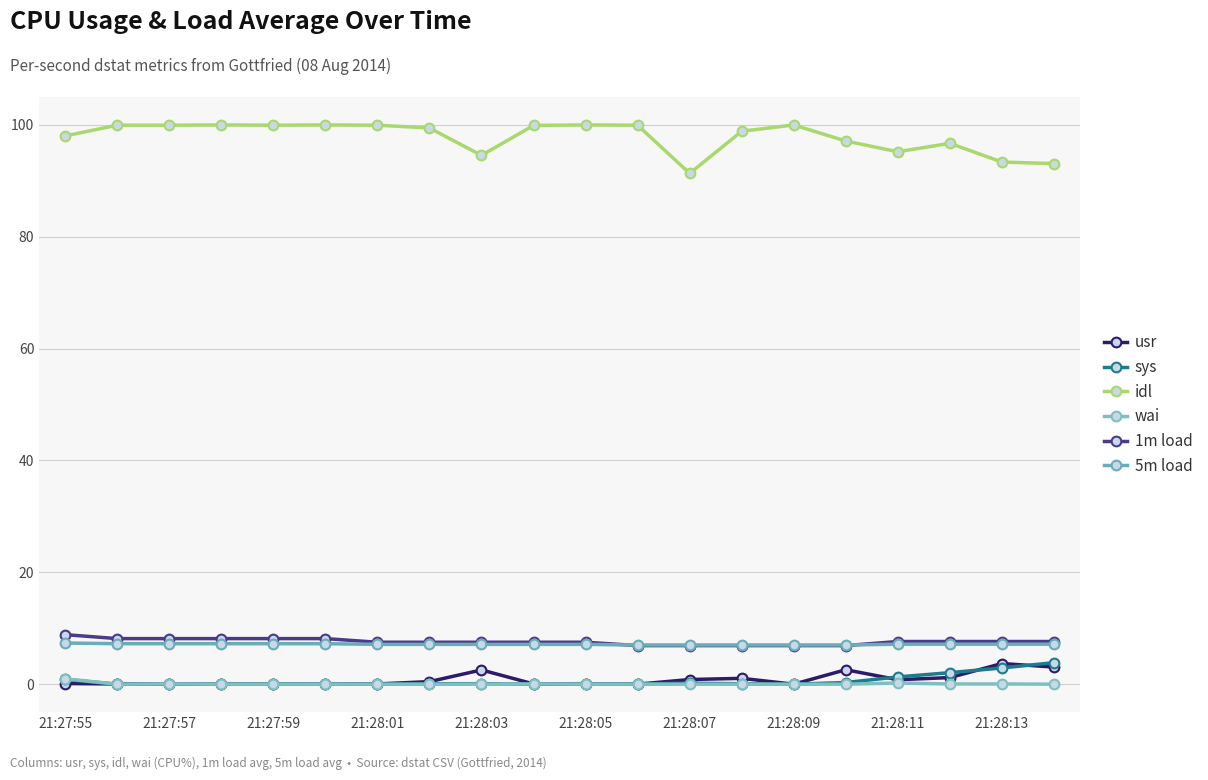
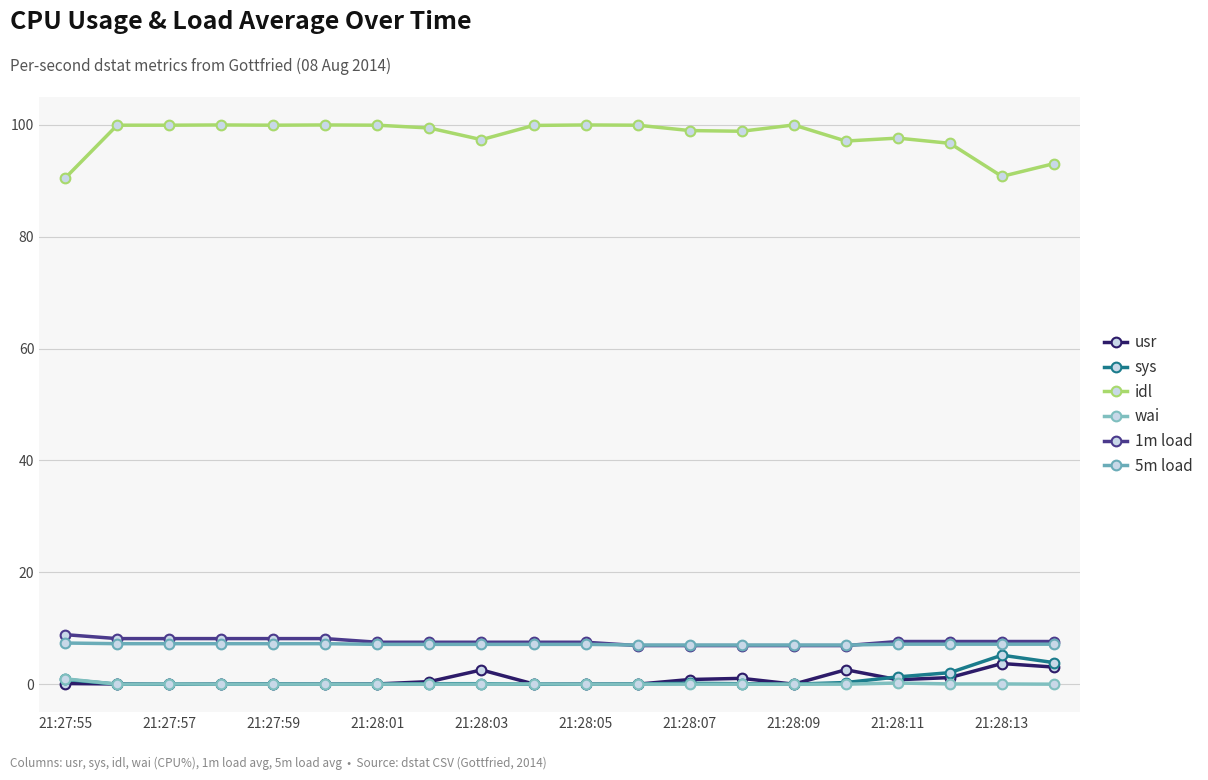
idl, 21:27:55: 98 -> 90
idl, 21:28:03: 95 -> 97
idl, 21:28:07: 91 -> 99
idl, 21:28:11: 95 -> 98
sys, 21:28:13: 3 -> 5
idl, 21:28:13: 93 -> 91
